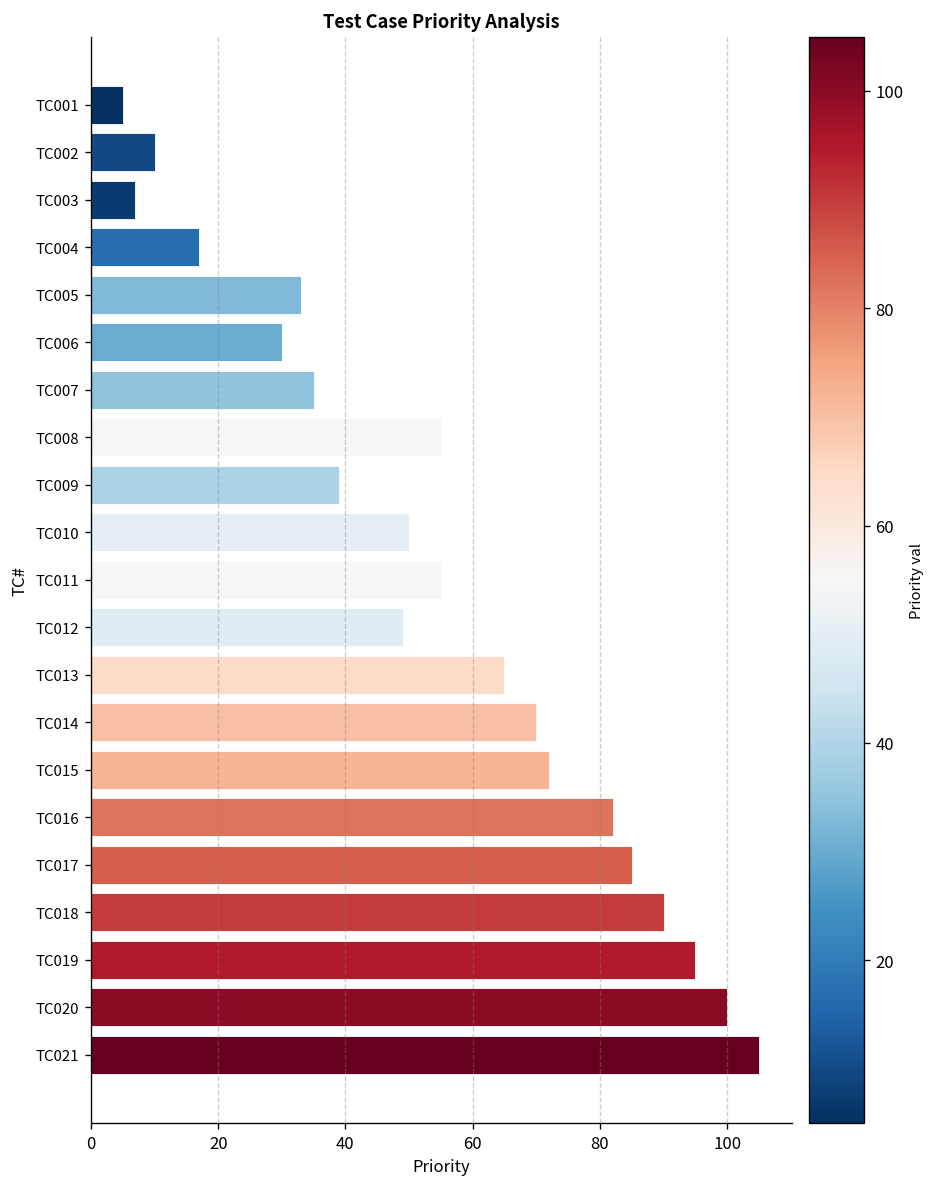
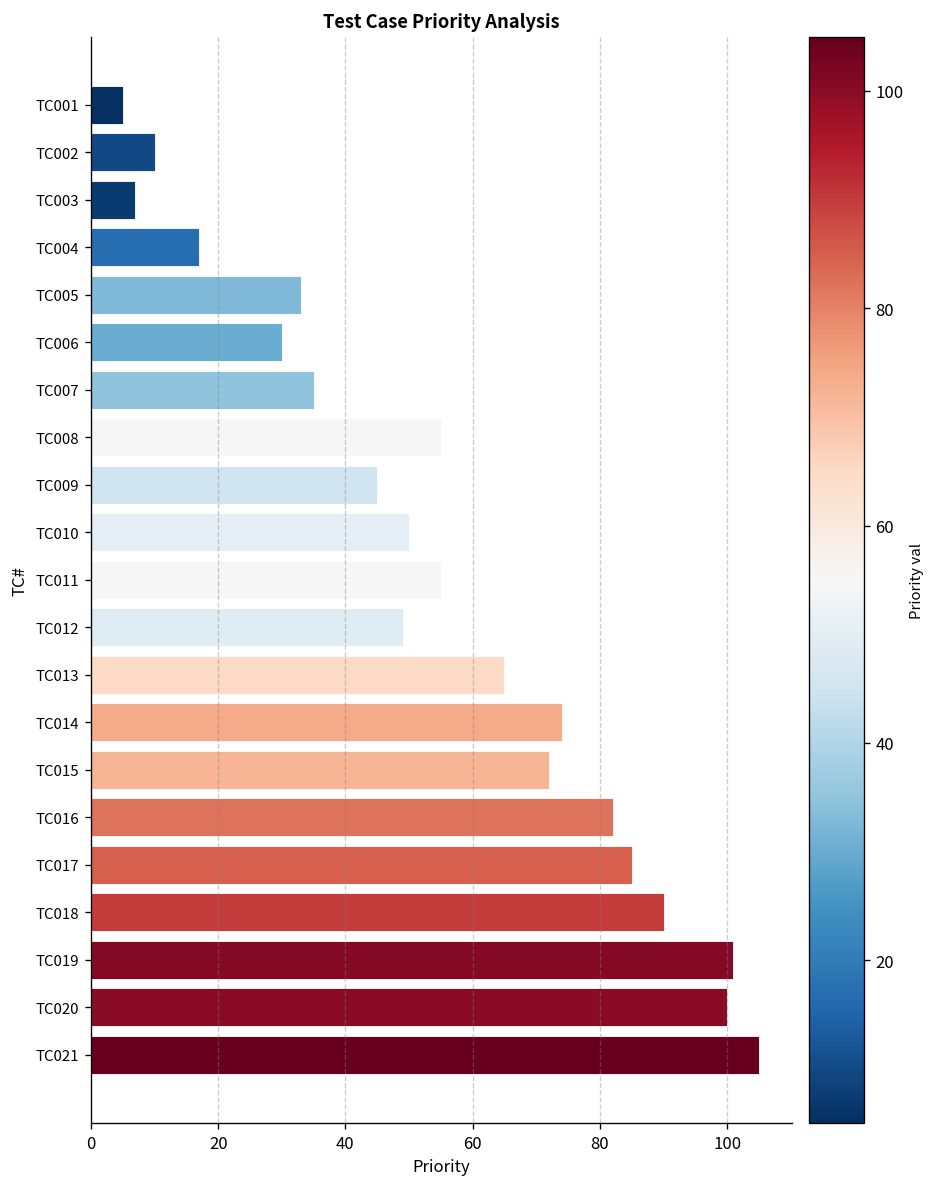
TC009: 39 -> 45
TC014: 70 -> 74
TC019: 95 -> 101
